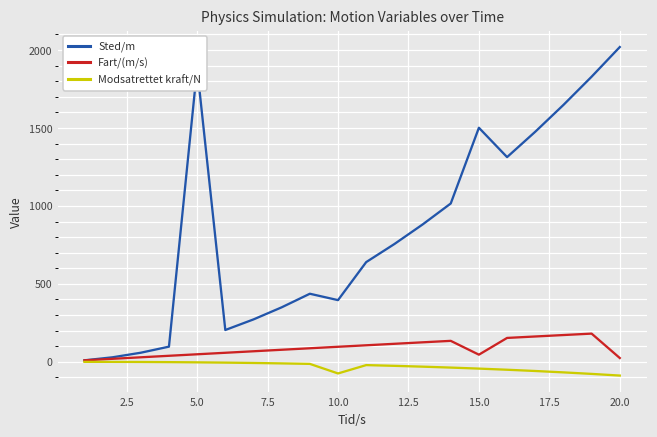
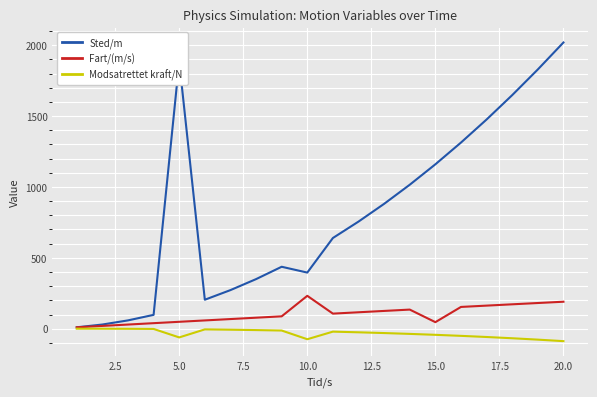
Modsatrettet kraft/N, 5.0: 0 -> -60
Fart/(m/s), 10.0: 100 -> 230
Sted/m, 15.0: 1500 -> 1160
Fart/(m/s), 20.0: 20 -> 190
